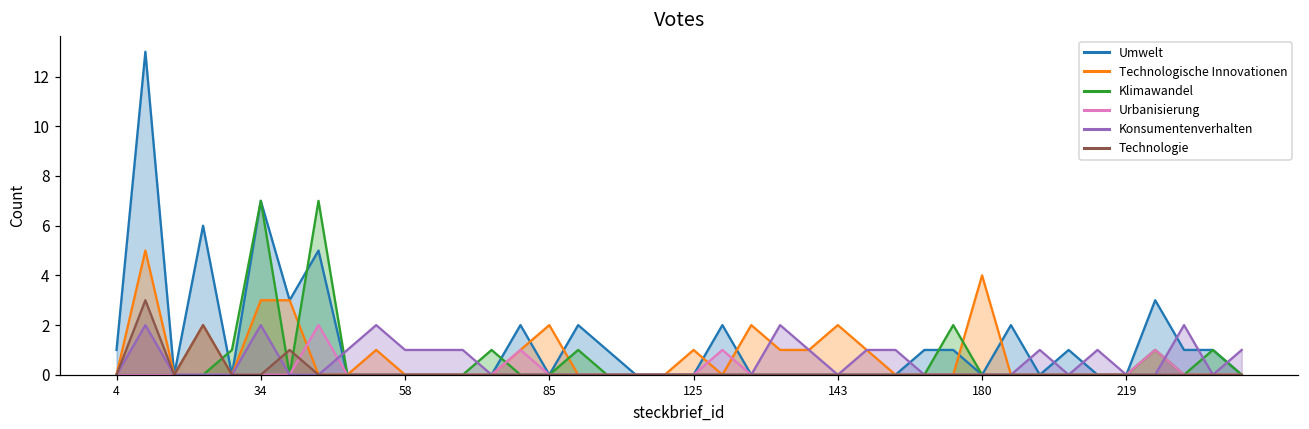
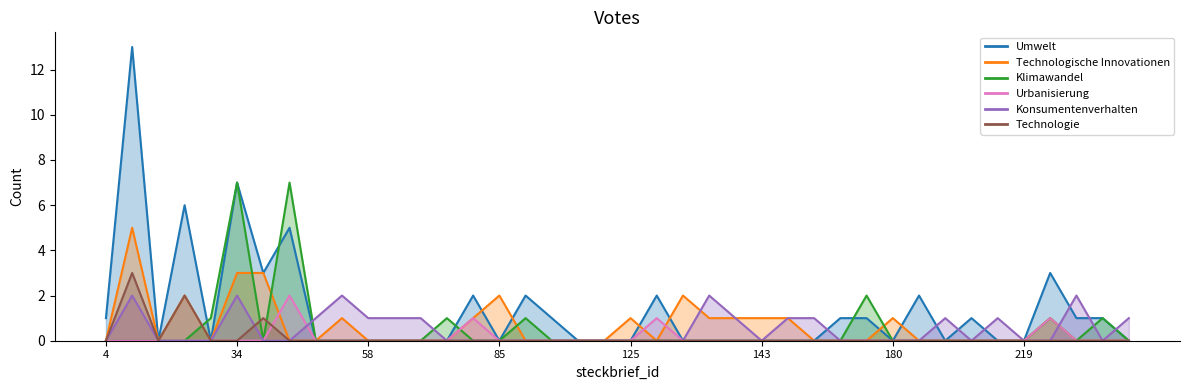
Technologische Innovationen, 143: 2 -> 1
Technologische Innovationen, 180: 4 -> 1
